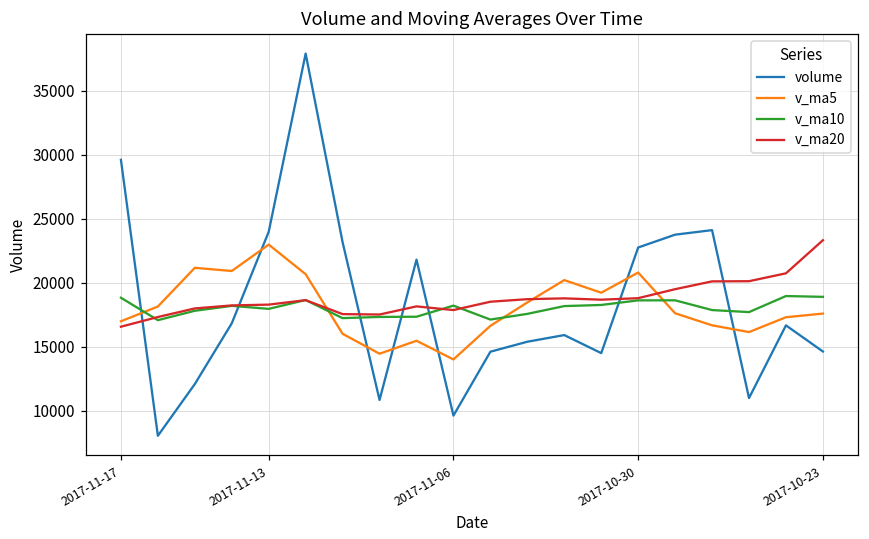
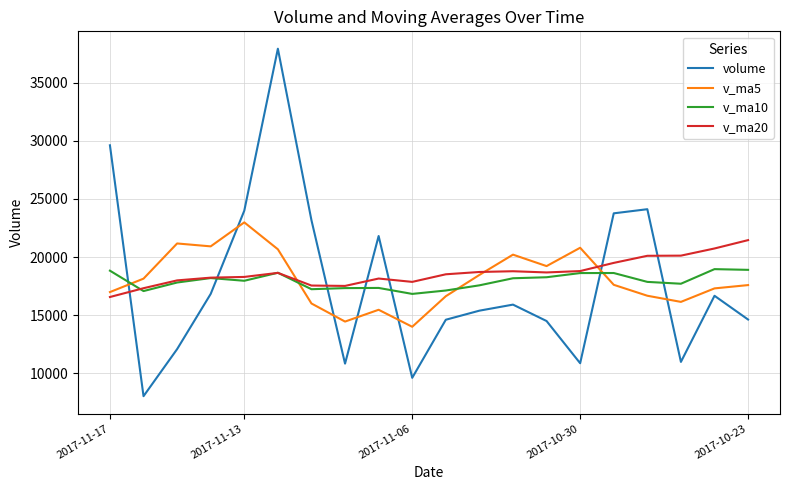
v_ma10, 2017-11-06: 18200 -> 16800
volume, 2017-10-30: 22800 -> 10900
v_ma20, 2017-10-23: 23300 -> 21500
